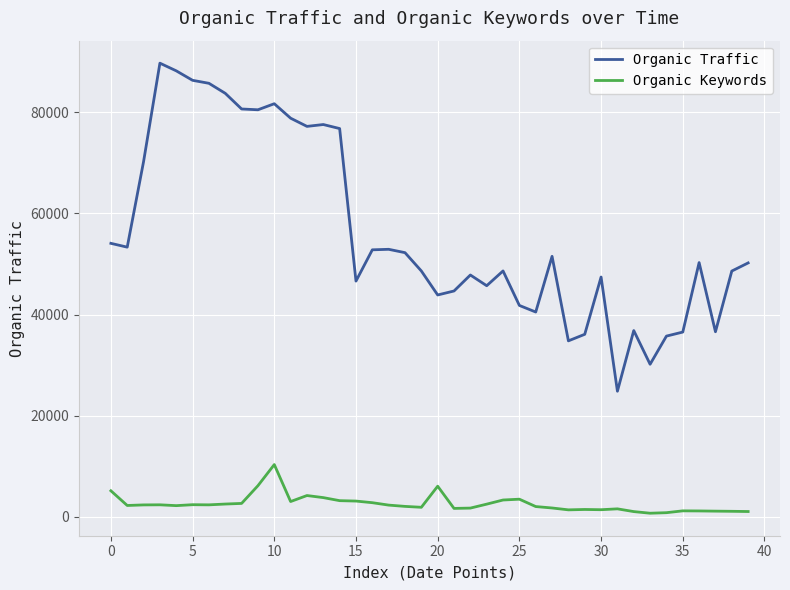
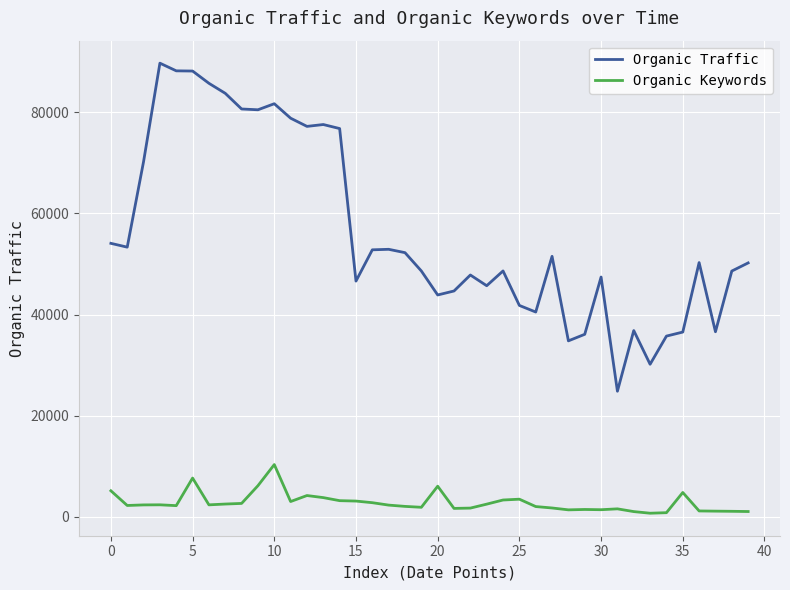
Organic Traffic, 5: 86000 -> 88000
Organic Keywords, 5: 2000 -> 8000
Organic Keywords, 35: 1000 -> 5000
